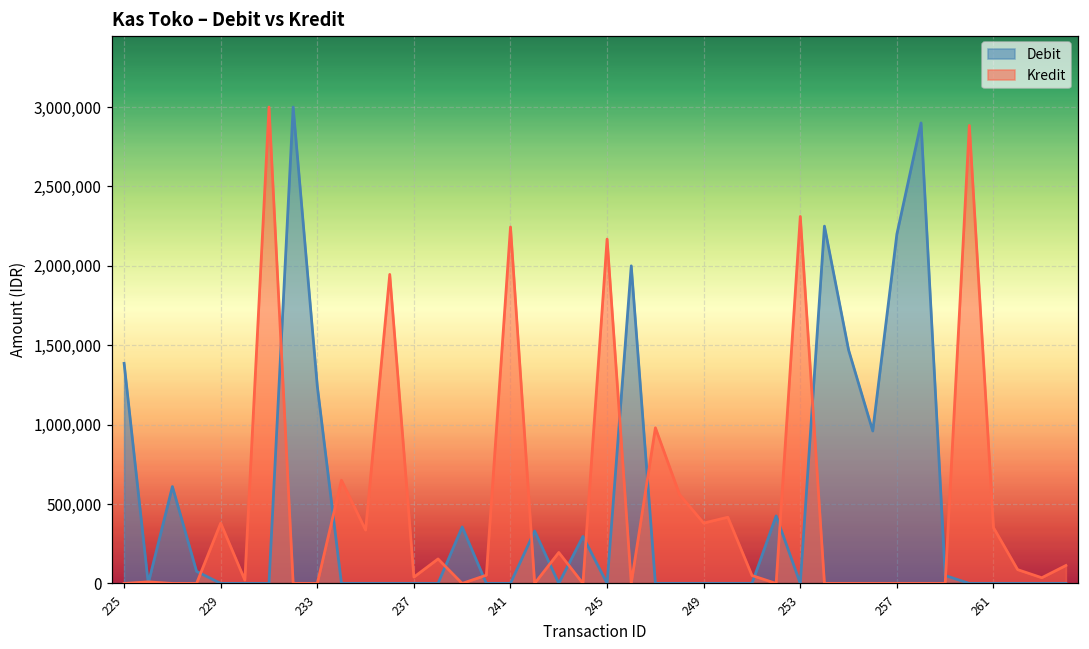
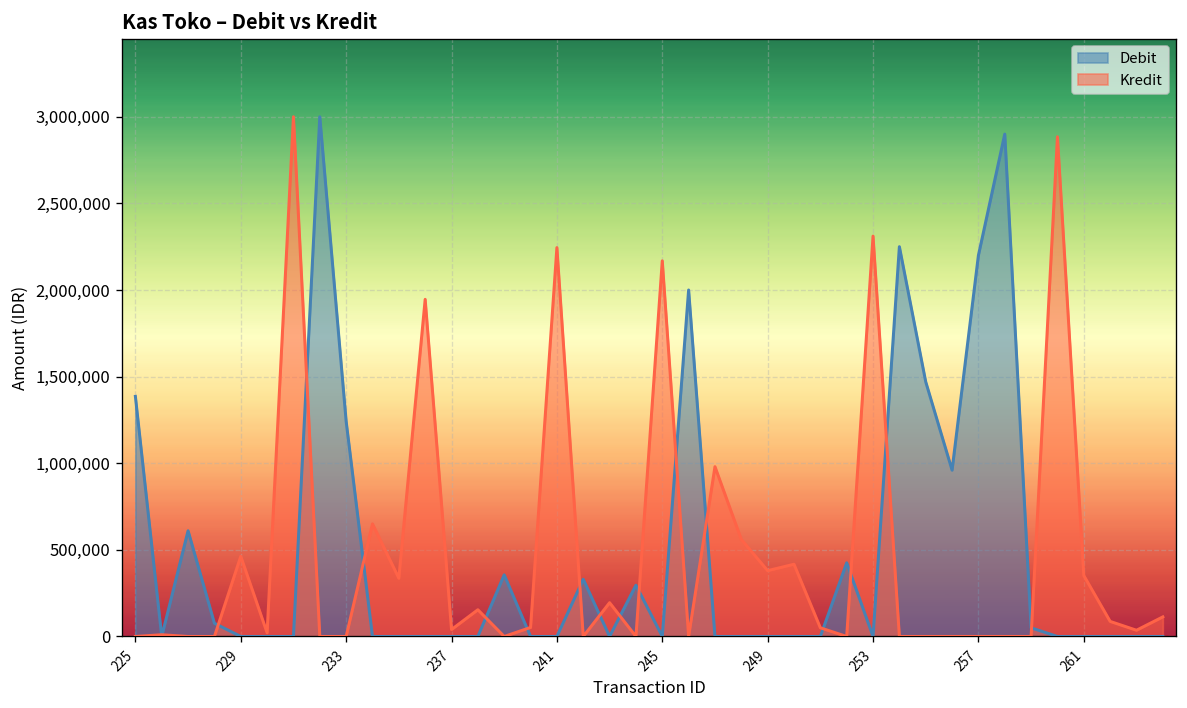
Kredit, 229: 380,000 -> 460,000
